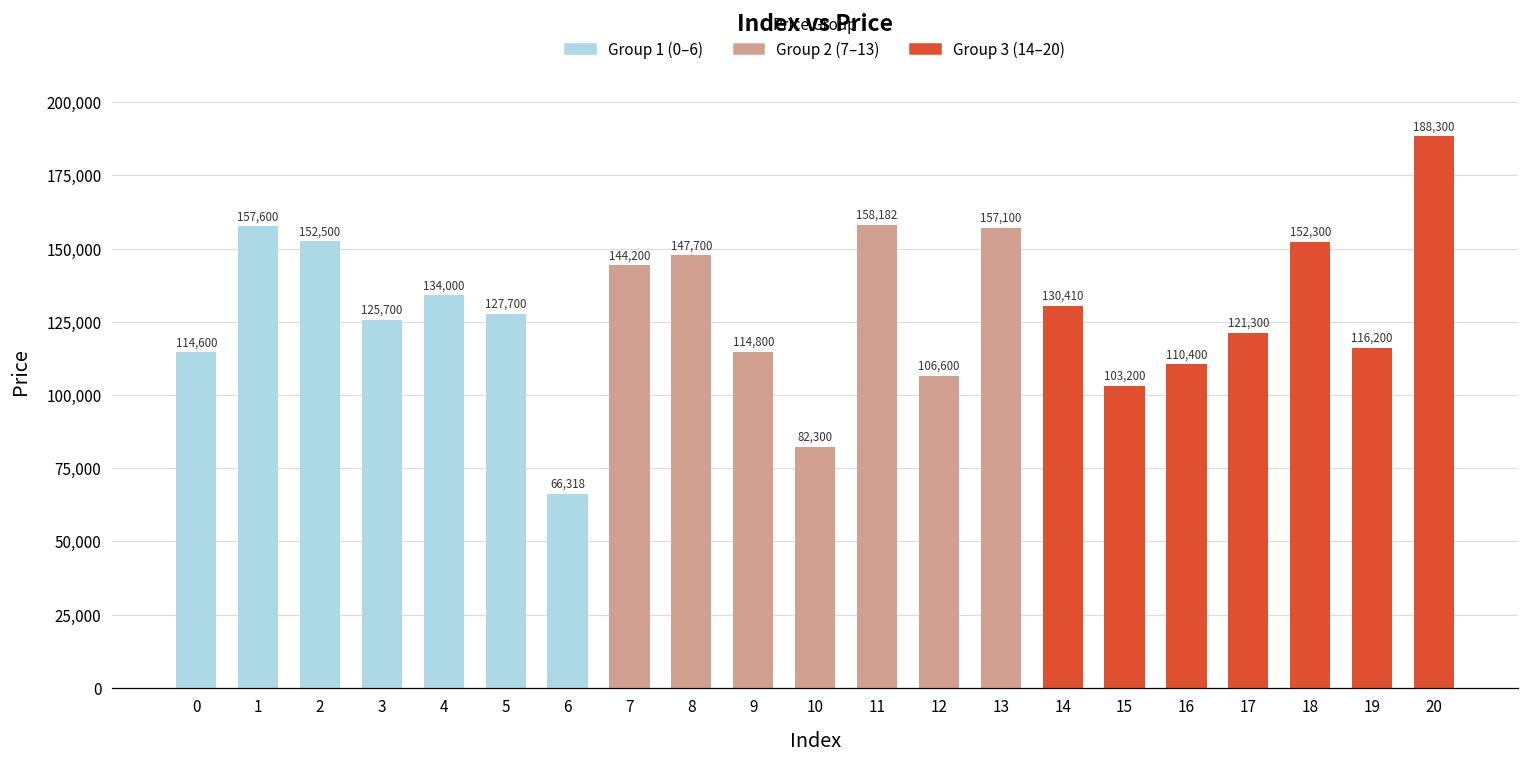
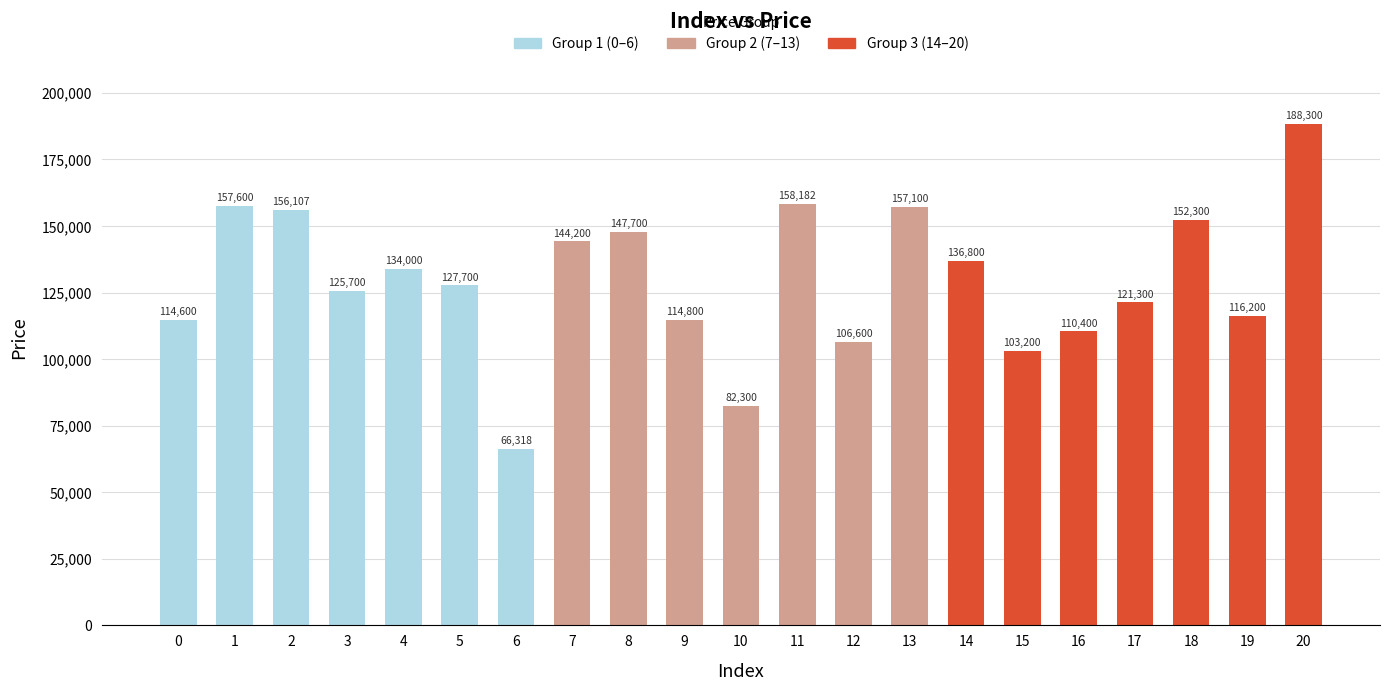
2: 152,500 -> 156,107
14: 130,410 -> 136,800
